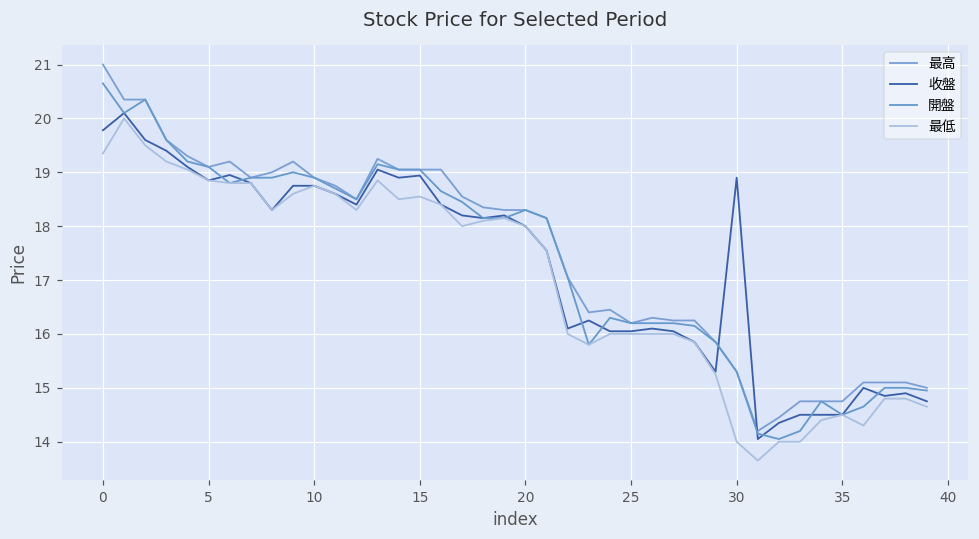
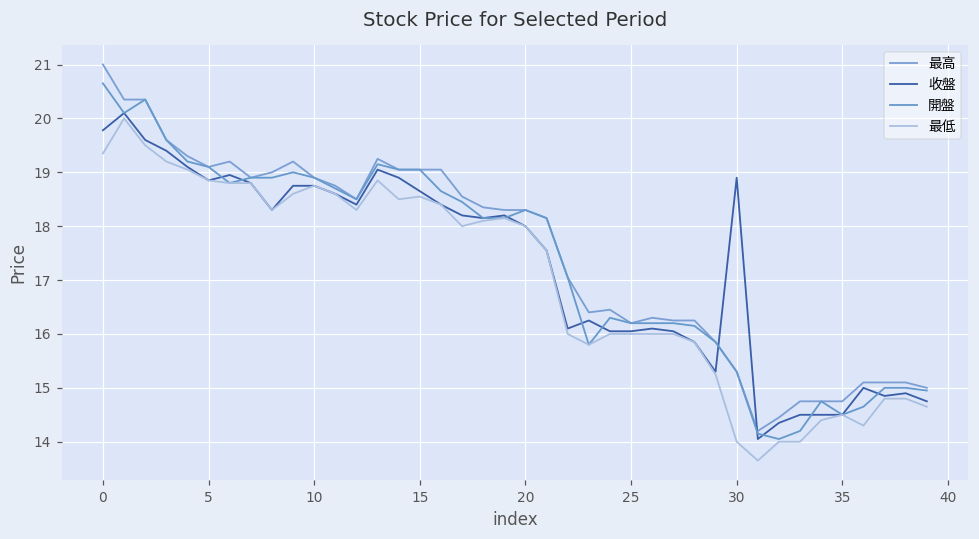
收盤, 15: 18.9 -> 18.7
